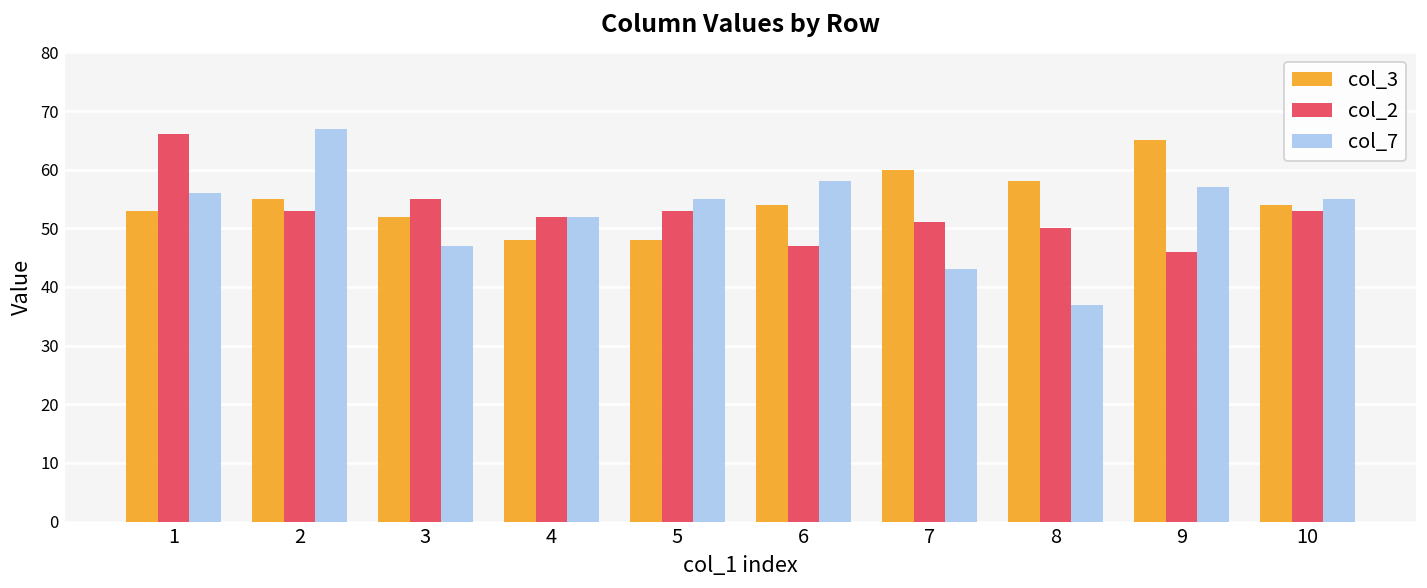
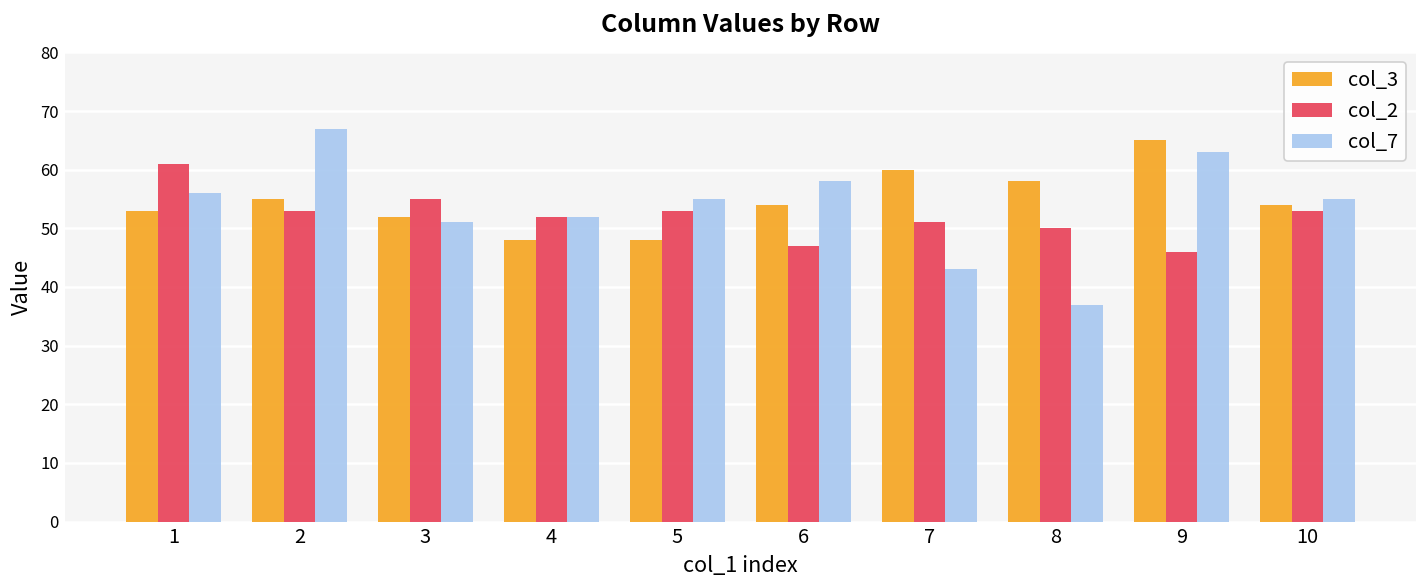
col_2, 1: 66 -> 61
col_7, 3: 47 -> 51
col_7, 9: 57 -> 63
